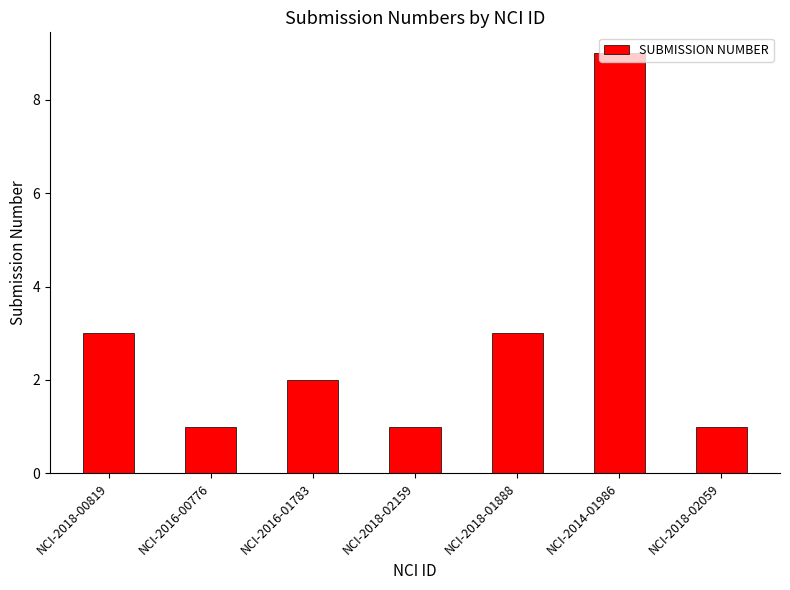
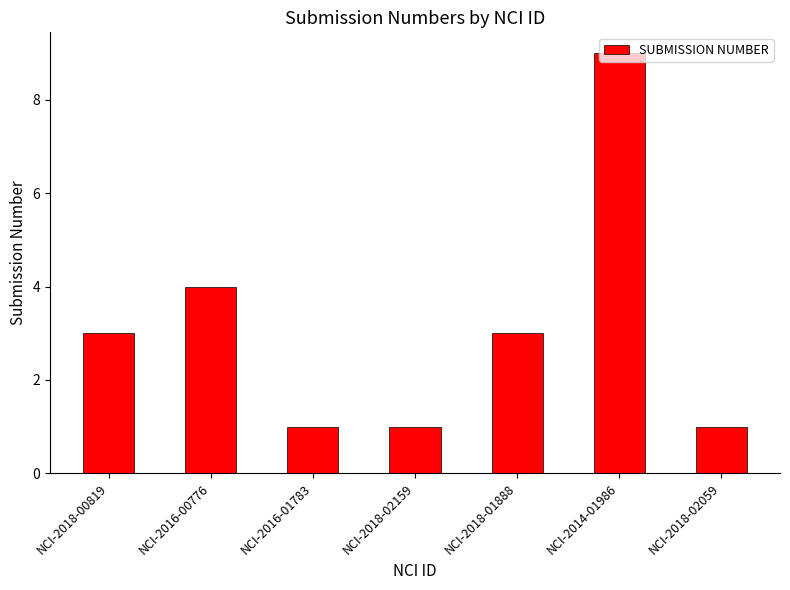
NCI-2016-00776: 1 -> 4
NCI-2016-01783: 2 -> 1
